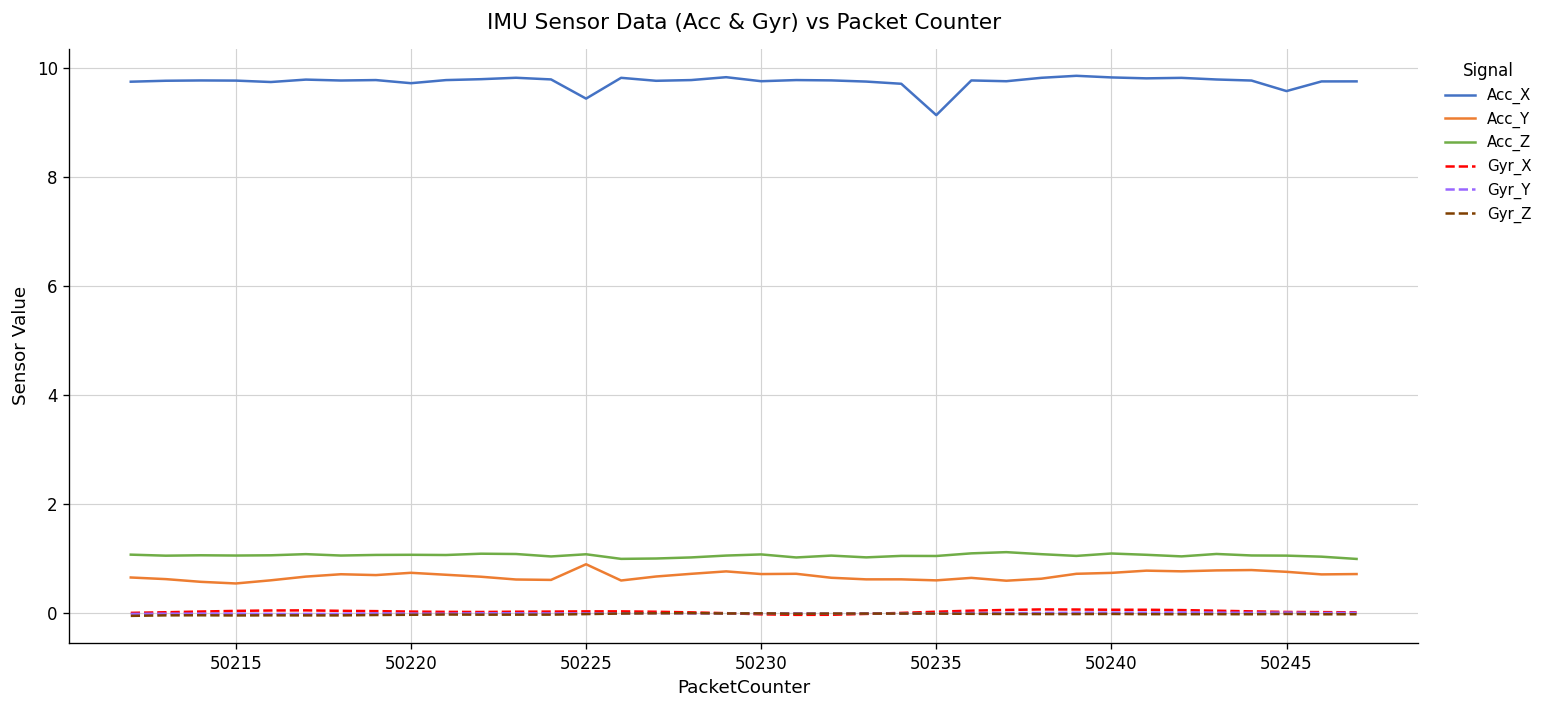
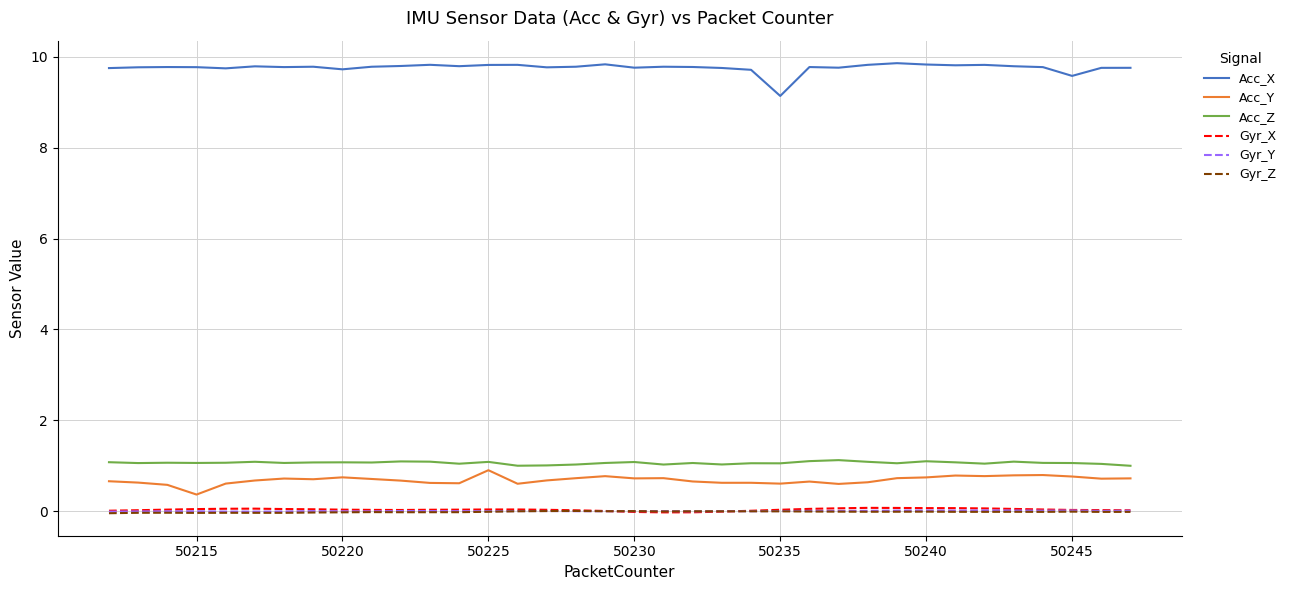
Acc_Y, 50215: 0.5 -> 0.4
Acc_X, 50225: 9.4 -> 9.8
